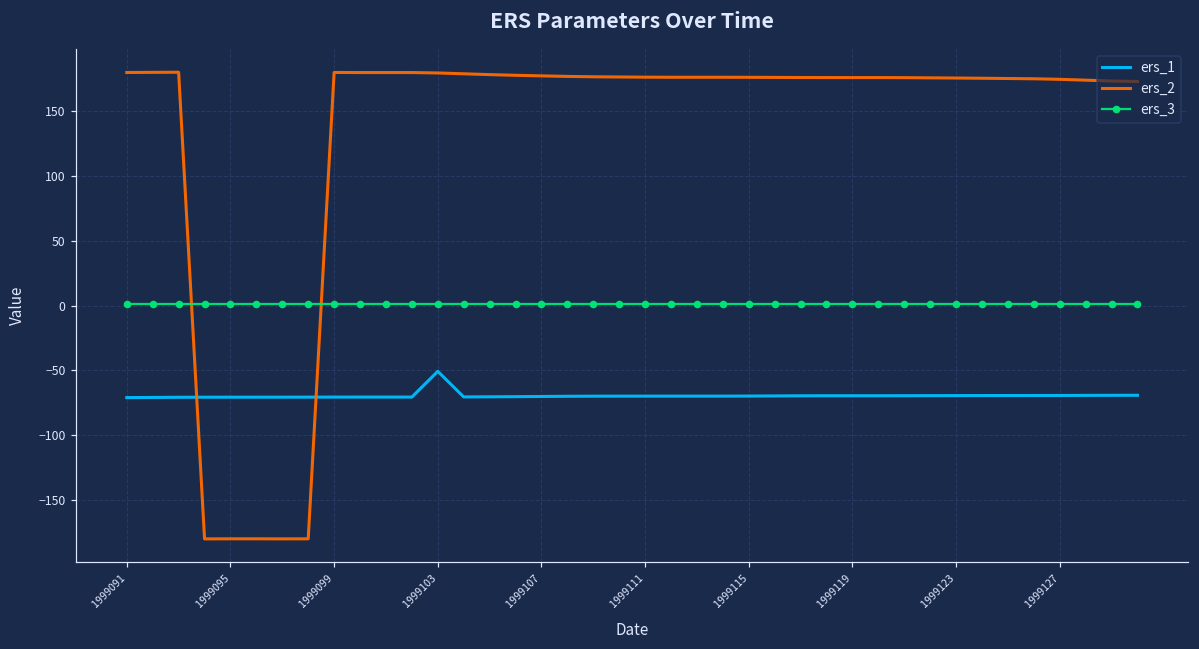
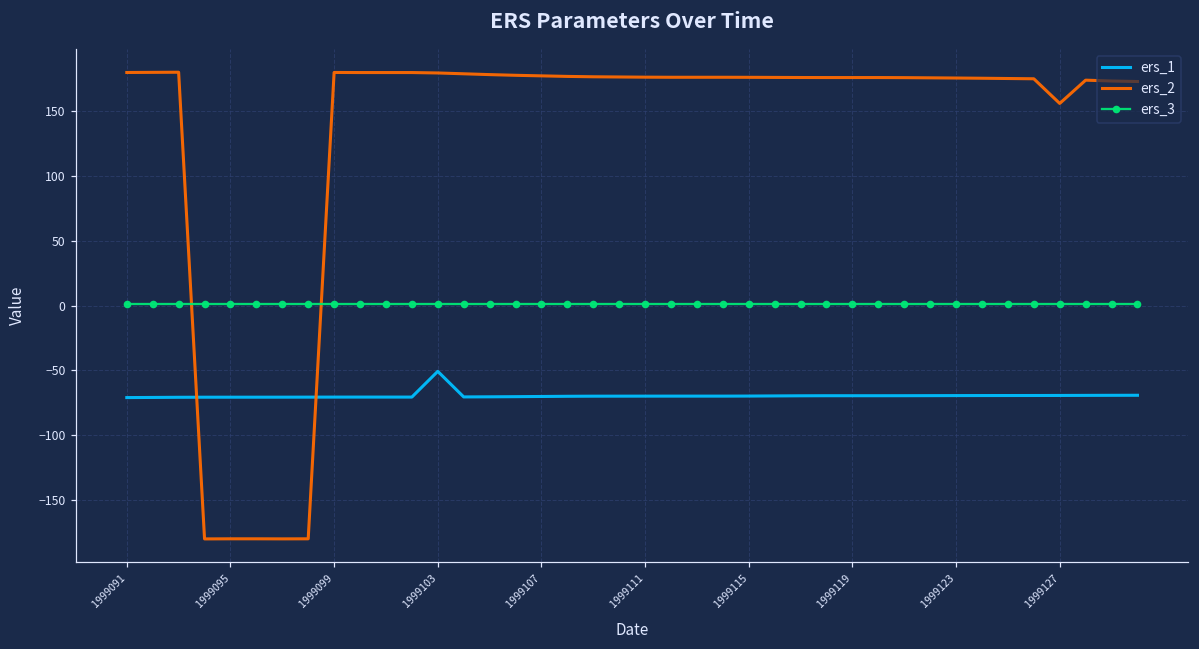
ers_2, 1999127: 174 -> 156
